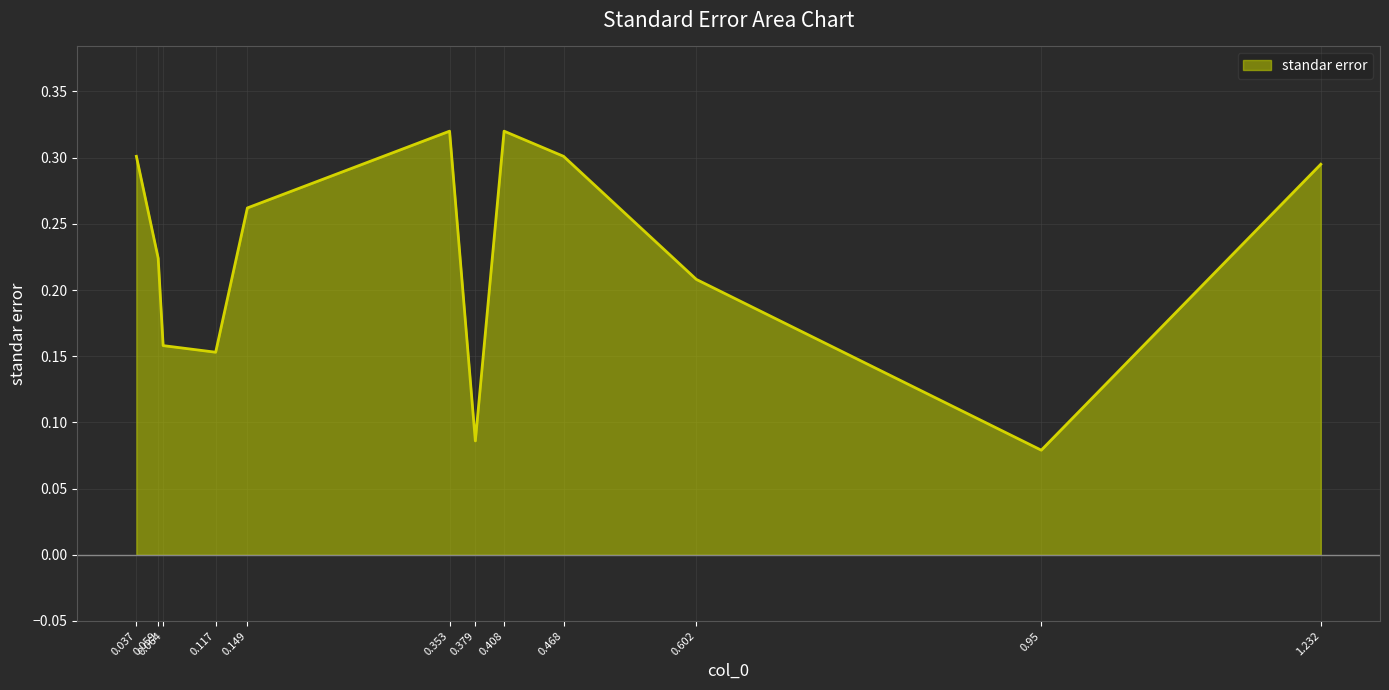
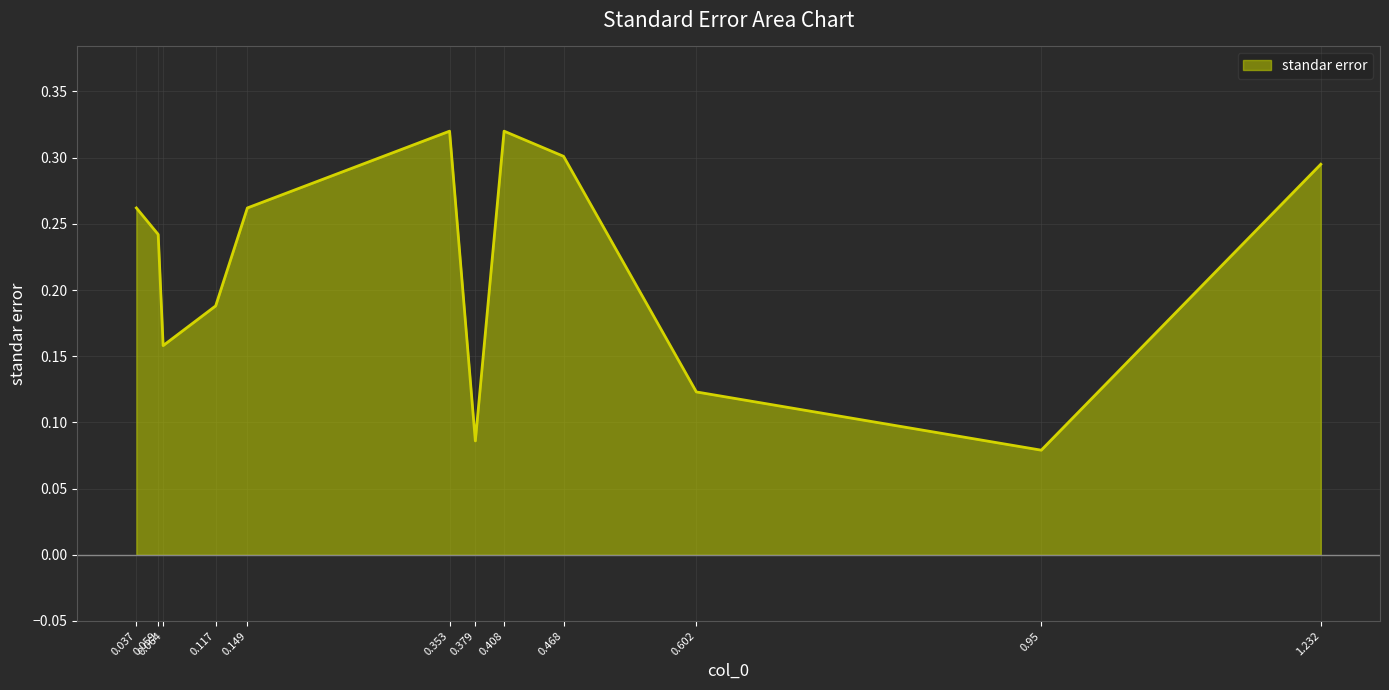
0.037: 0.301 -> 0.262
0.059: 0.224 -> 0.242
0.117: 0.153 -> 0.188
0.602: 0.208 -> 0.123
